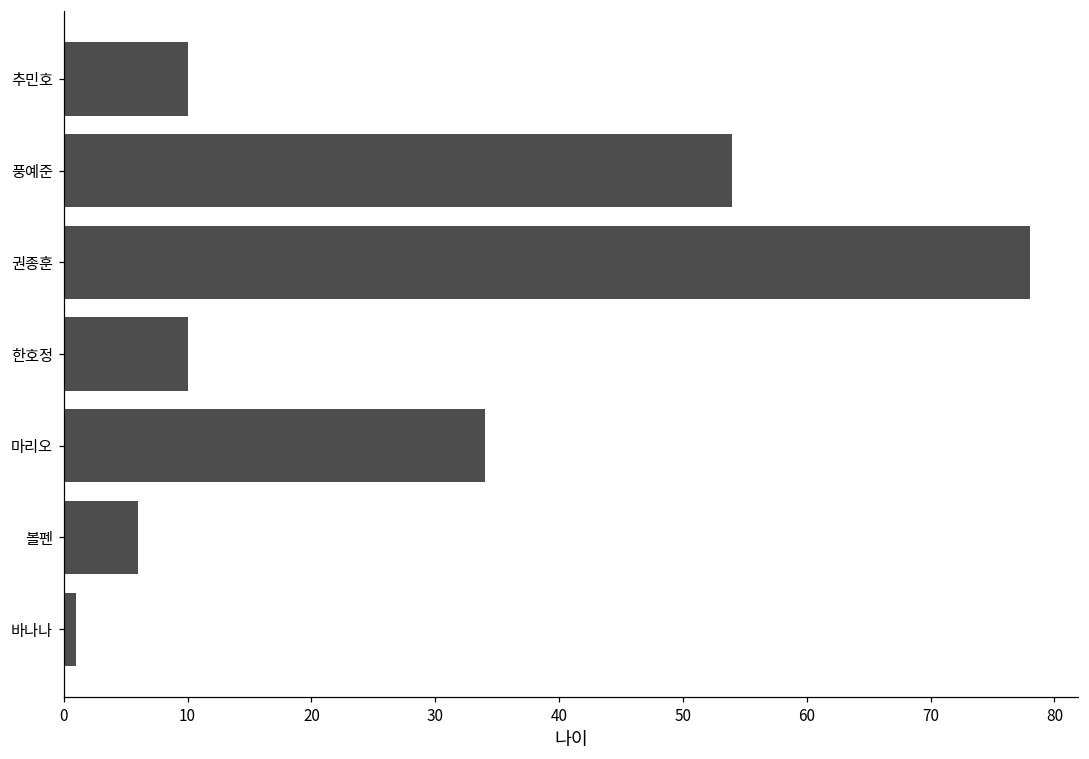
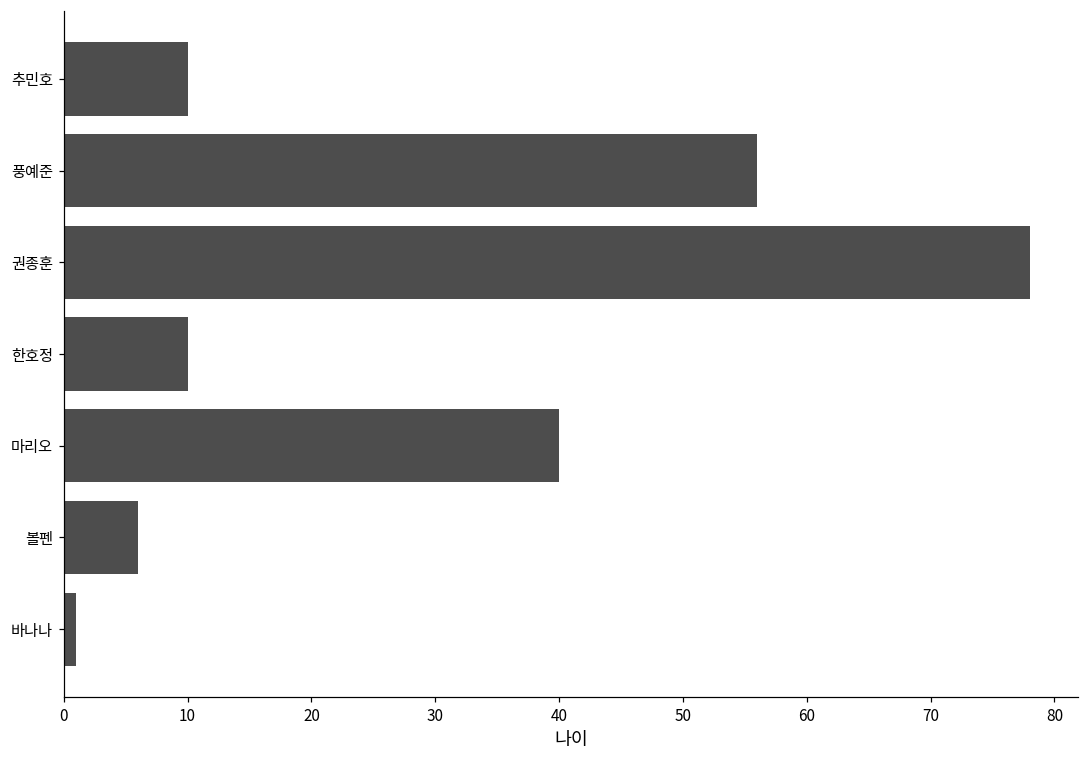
풍예준: 54 -> 56
마리오: 34 -> 40
